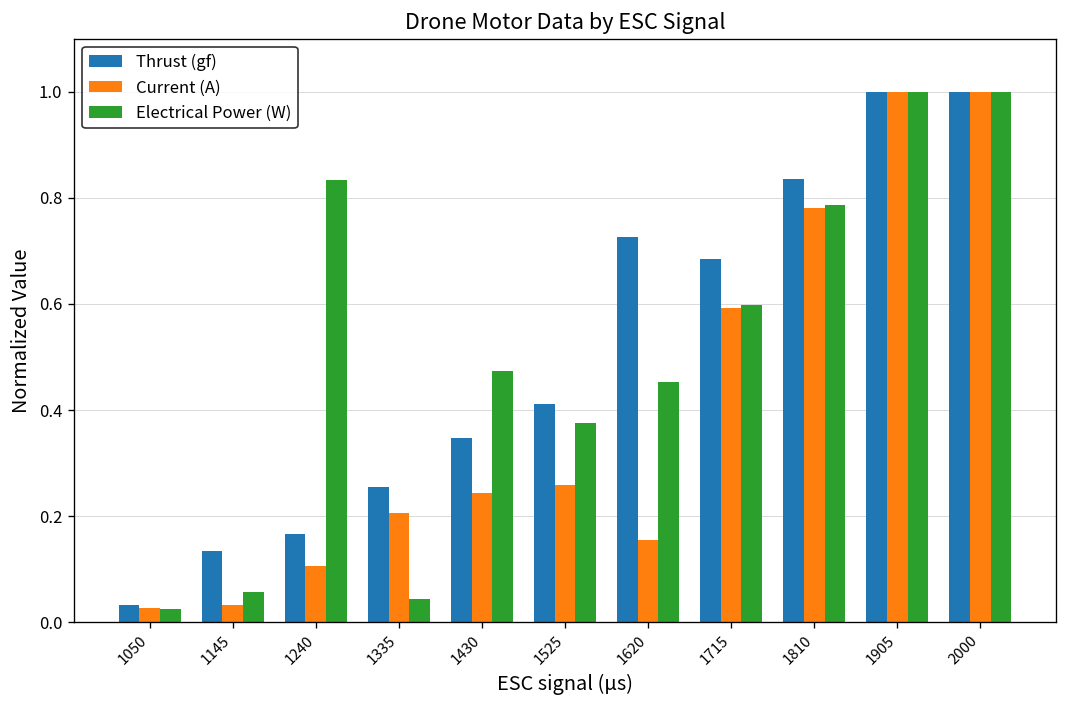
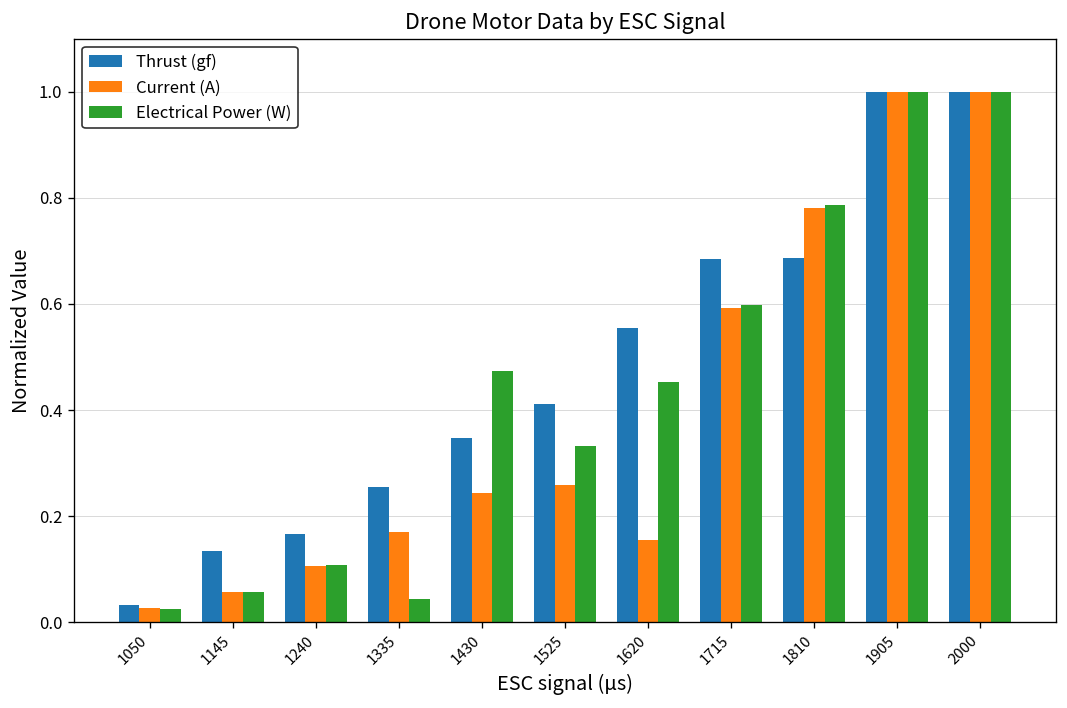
Current (A), 1145: 0.03 -> 0.06
Electrical Power (W), 1240: 0.83 -> 0.11
Current (A), 1335: 0.21 -> 0.17
Electrical Power (W), 1525: 0.38 -> 0.33
Thrust (gf), 1620: 0.73 -> 0.55
Thrust (gf), 1810: 0.84 -> 0.69
